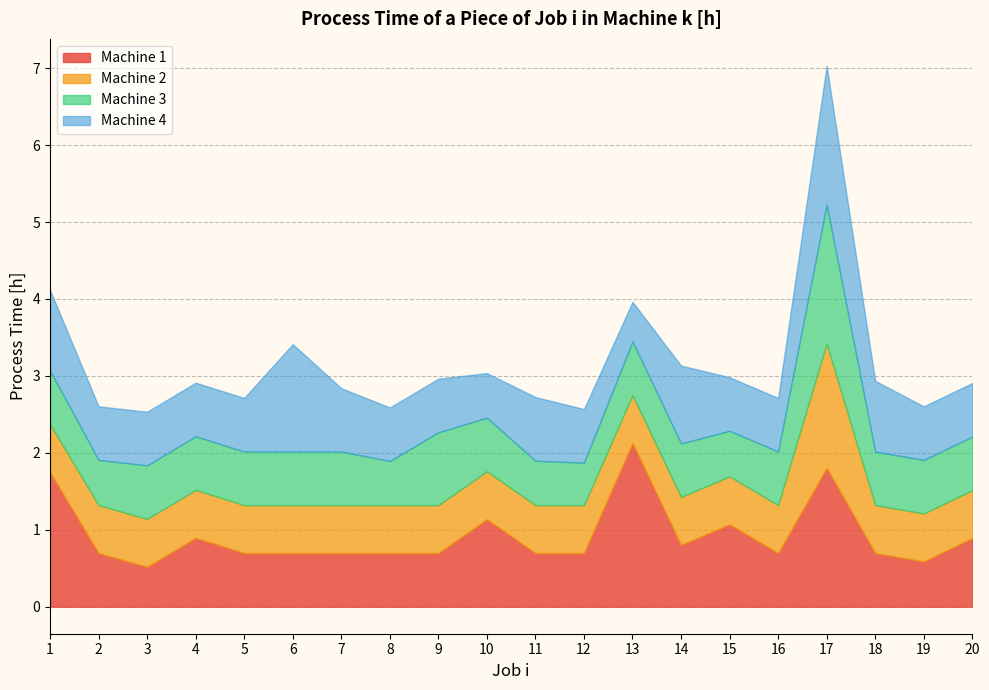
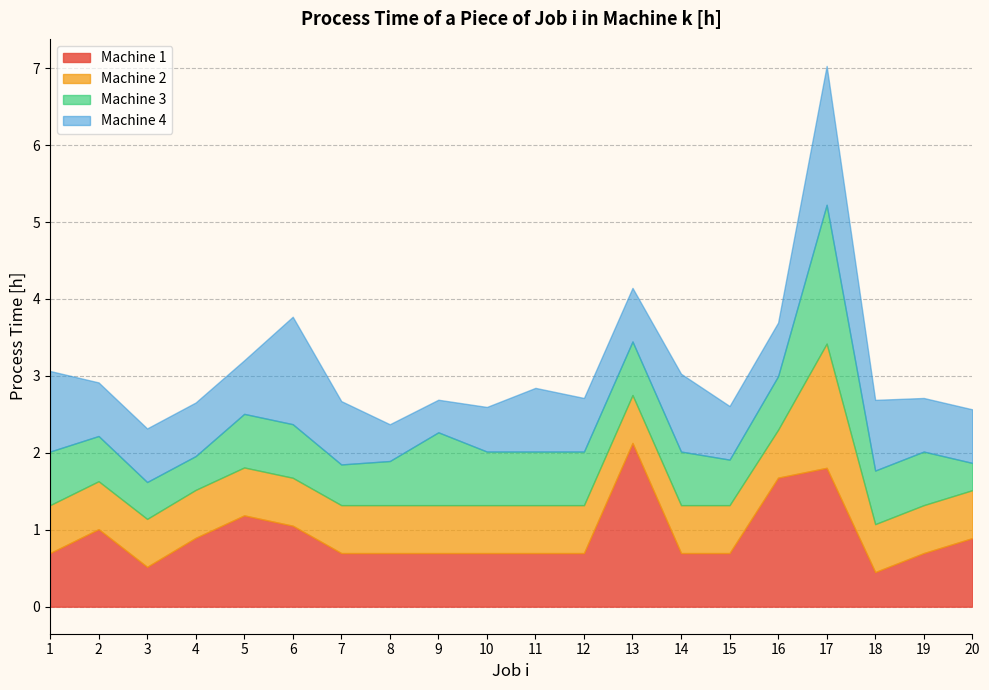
Machine 1, 1: 1.7 -> 0.7
Machine 1, 2: 0.7 -> 1.0
Machine 3, 3: 0.7 -> 0.5
Machine 3, 4: 0.7 -> 0.4
Machine 1, 5: 0.7 -> 1.2
Machine 1, 6: 0.7 -> 1.1
Machine 3, 7: 0.7 -> 0.5
Machine 4, 8: 0.7 -> 0.5
Machine 4, 9: 0.7 -> 0.4
Machine 1, 10: 1.1 -> 0.7
Machine 3, 11: 0.6 -> 0.7
Machine 3, 12: 0.6 -> 0.7
Machine 4, 13: 0.5 -> 0.7
Machine 1, 14: 0.8 -> 0.7
Machine 1, 15: 1.1 -> 0.7
Machine 1, 16: 0.7 -> 1.7
Machine 1, 18: 0.7 -> 0.4
Machine 1, 19: 0.6 -> 0.7
Machine 3, 20: 0.7 -> 0.4
